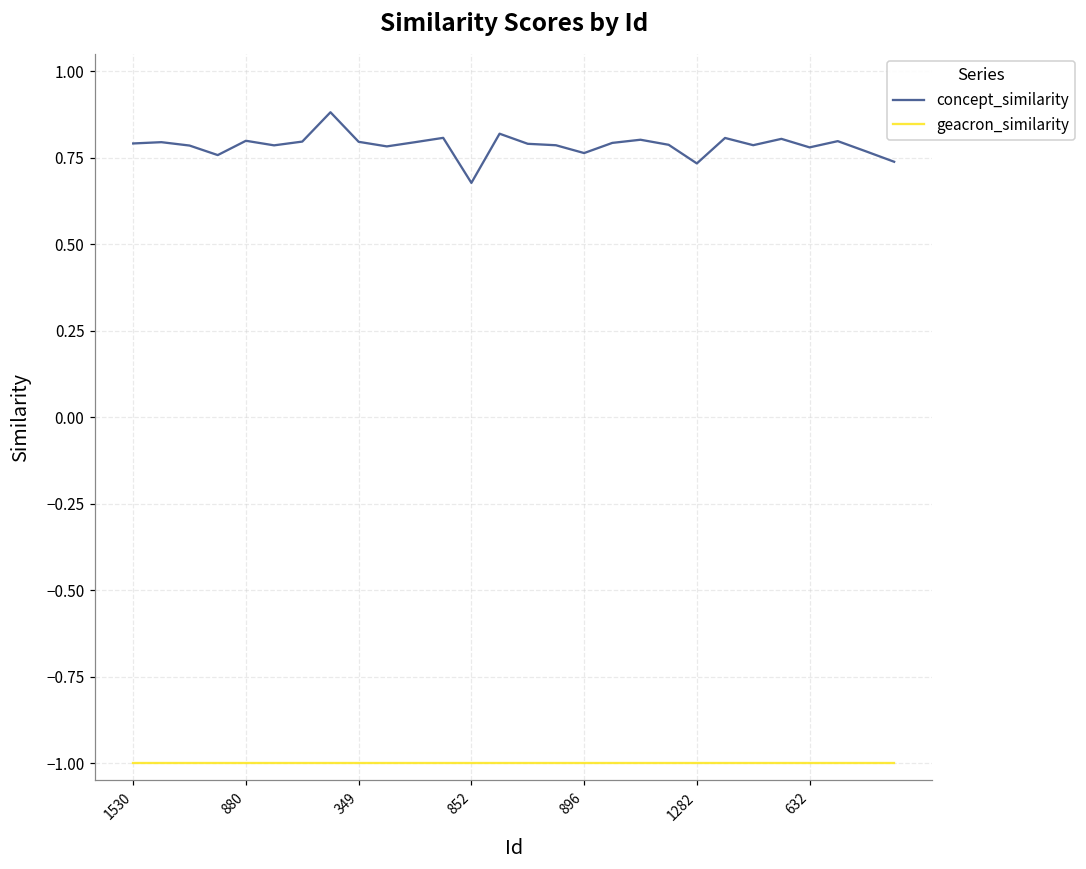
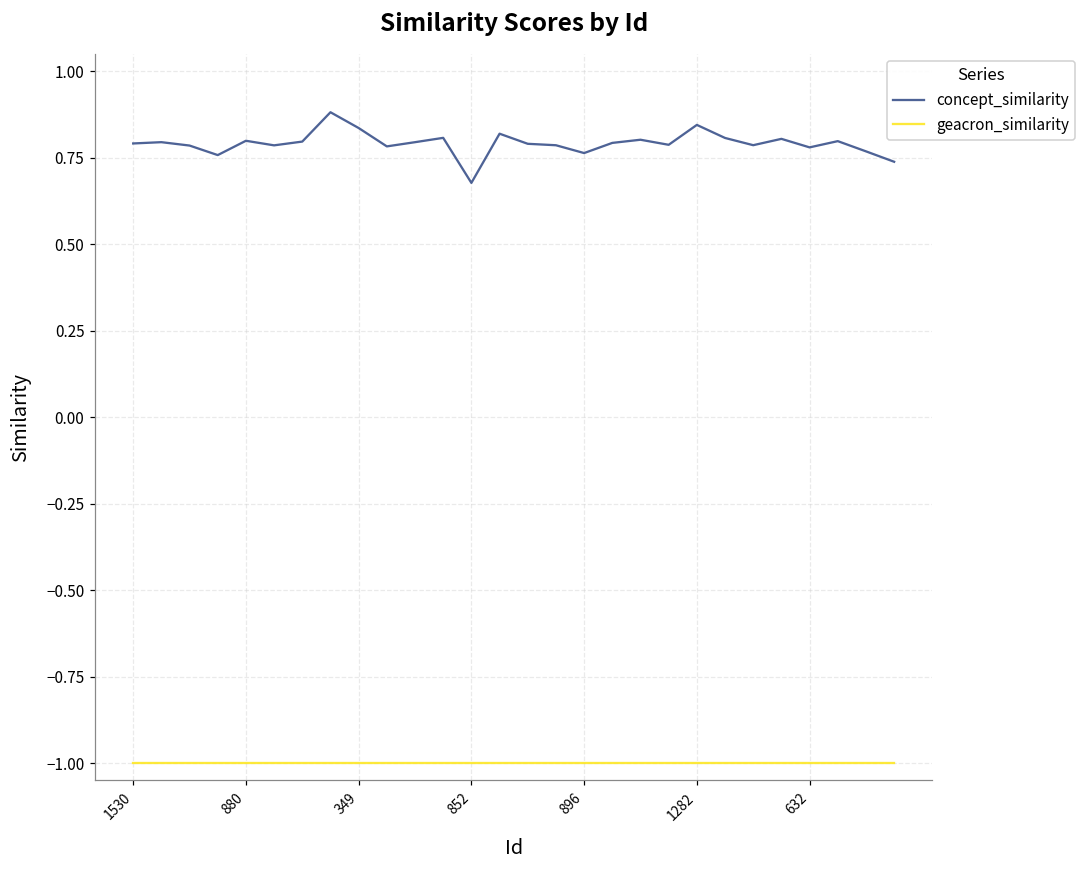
concept_similarity, 349: 0.80 -> 0.84
concept_similarity, 1282: 0.73 -> 0.84
